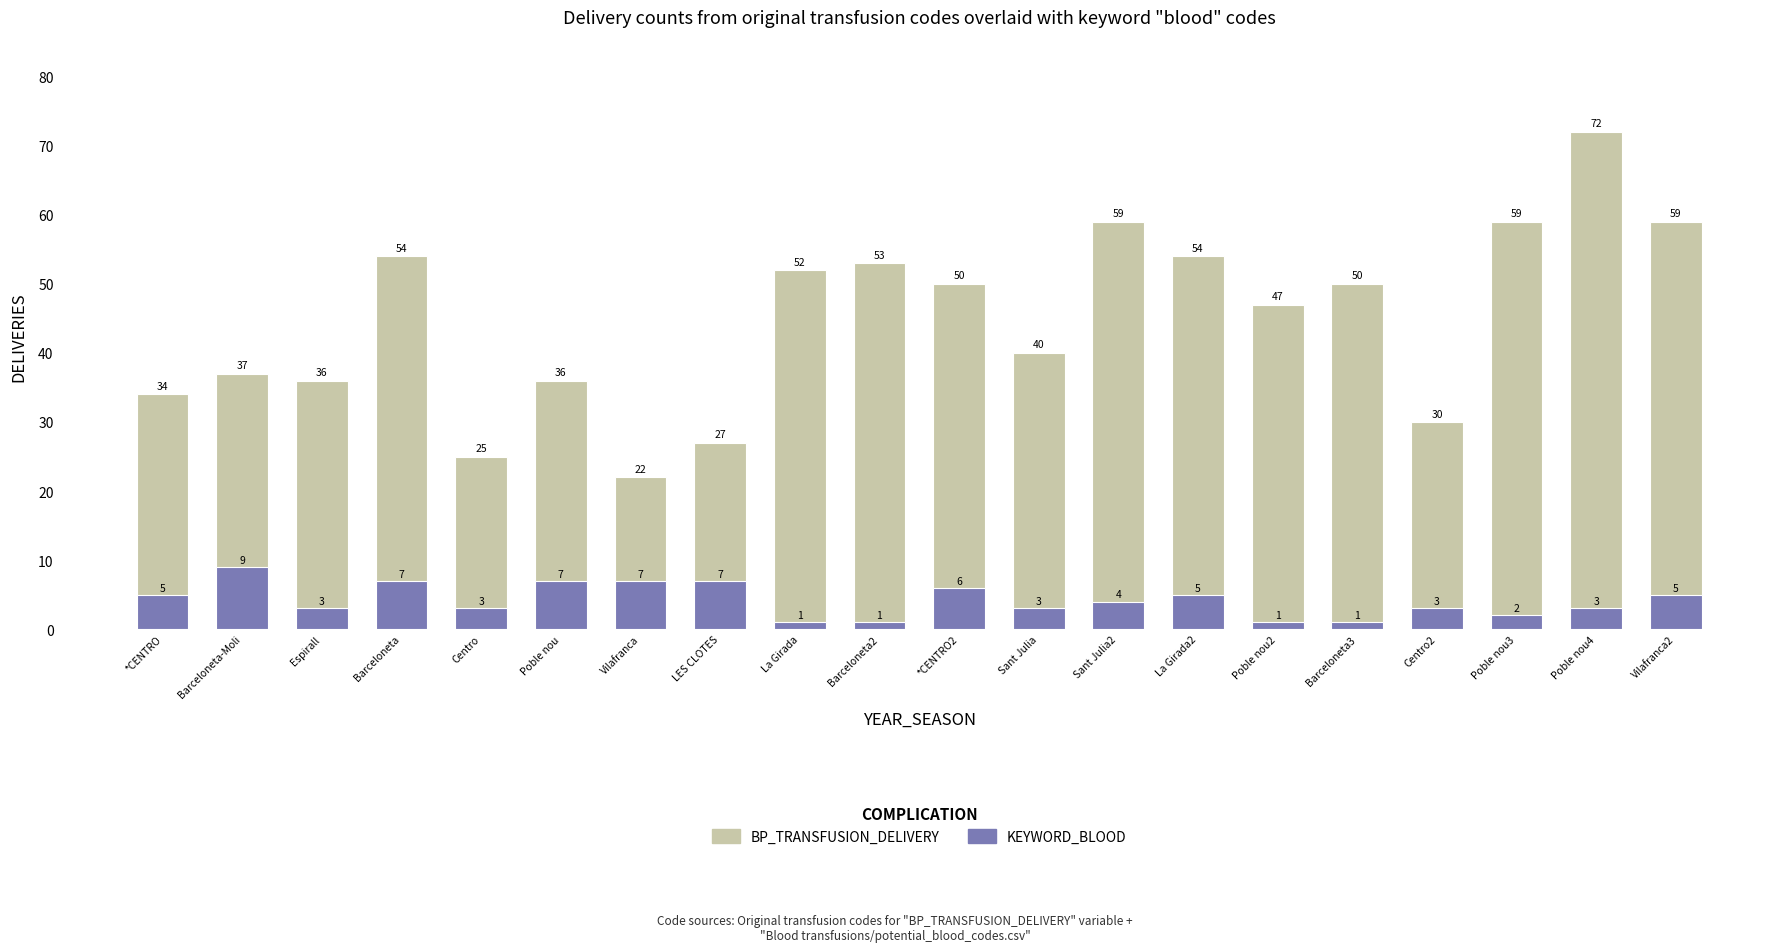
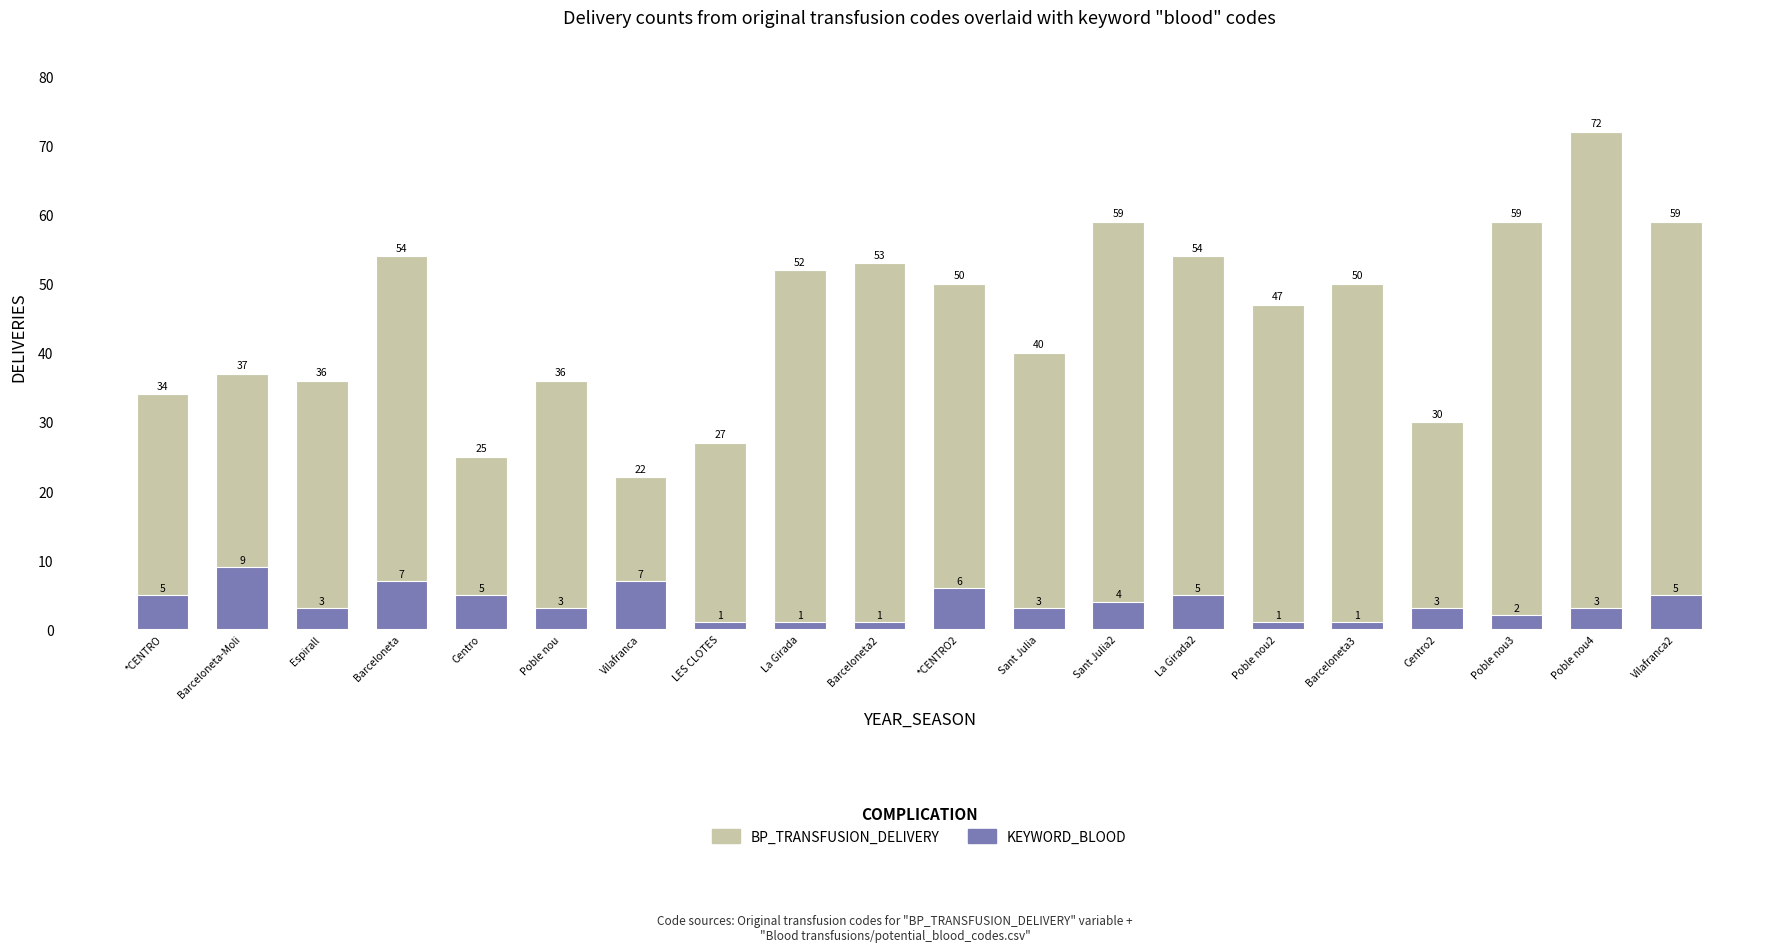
KEYWORD_BLOOD, Centro: 3 -> 5
KEYWORD_BLOOD, Poble nou: 7 -> 3
KEYWORD_BLOOD, LES CLOTES: 7 -> 1
